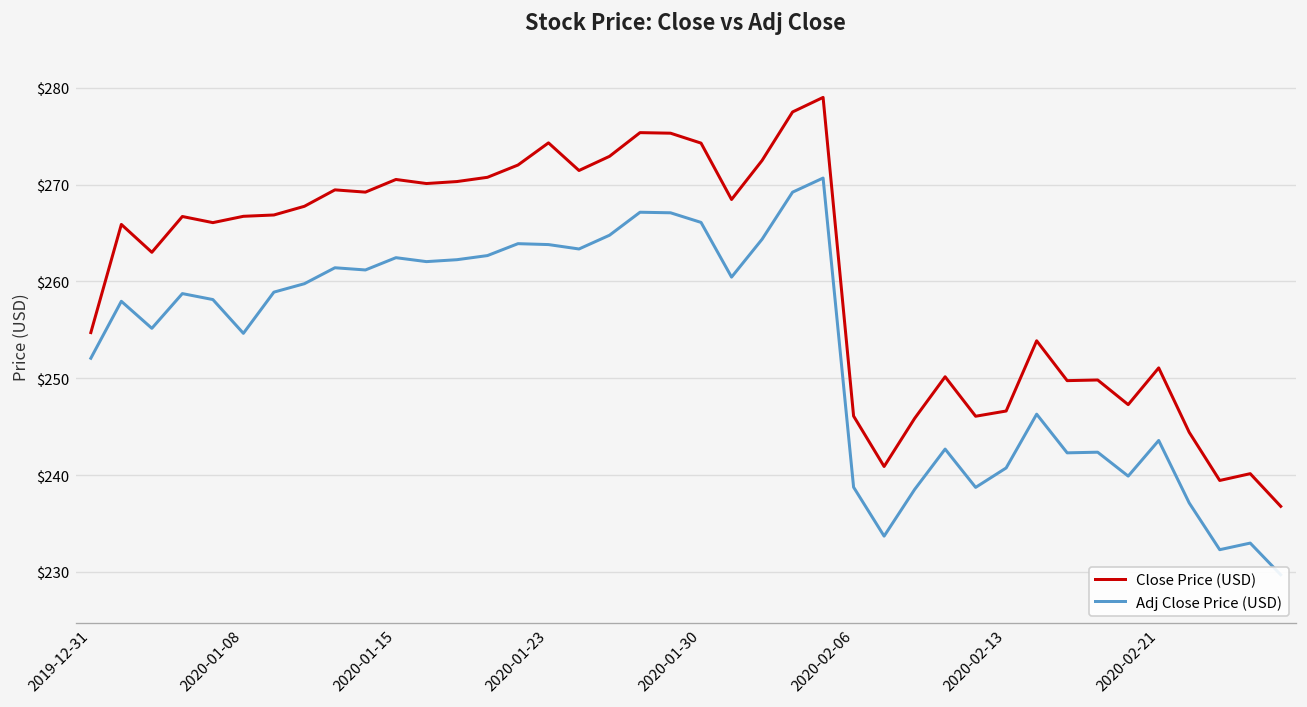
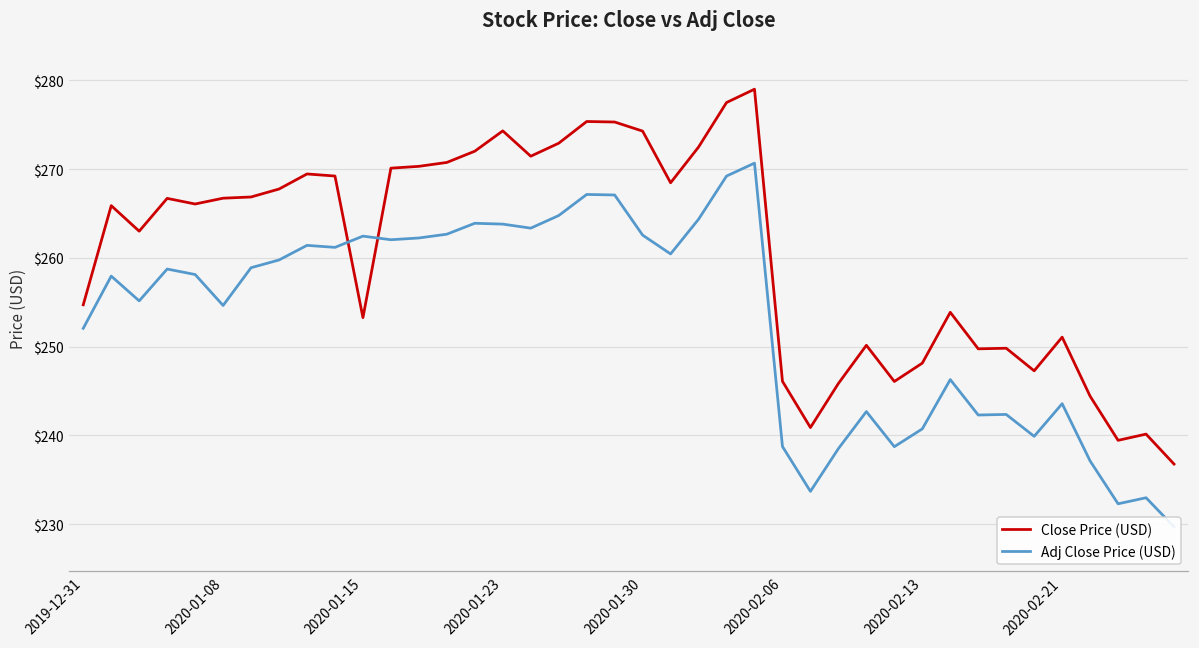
Close Price (USD), 2020-01-15: $271 -> $253
Adj Close Price (USD), 2020-01-30: $266 -> $263
Close Price (USD), 2020-02-13: $247 -> $248
